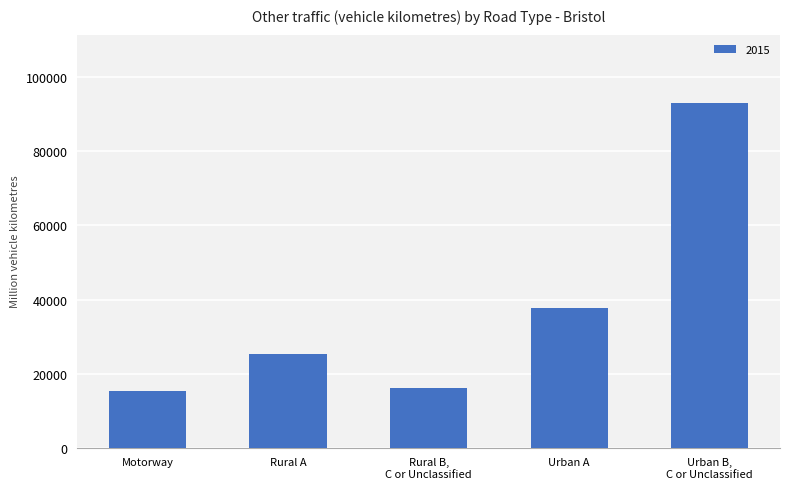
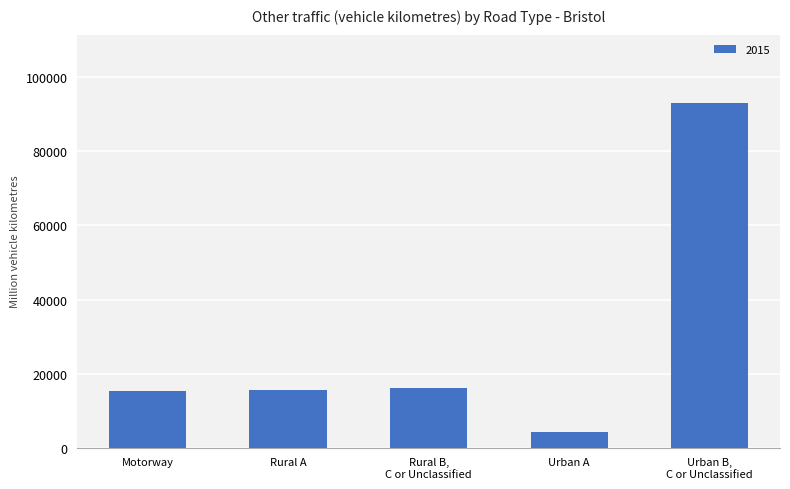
Rural A: 25000 -> 16000
Urban A: 38000 -> 4000
